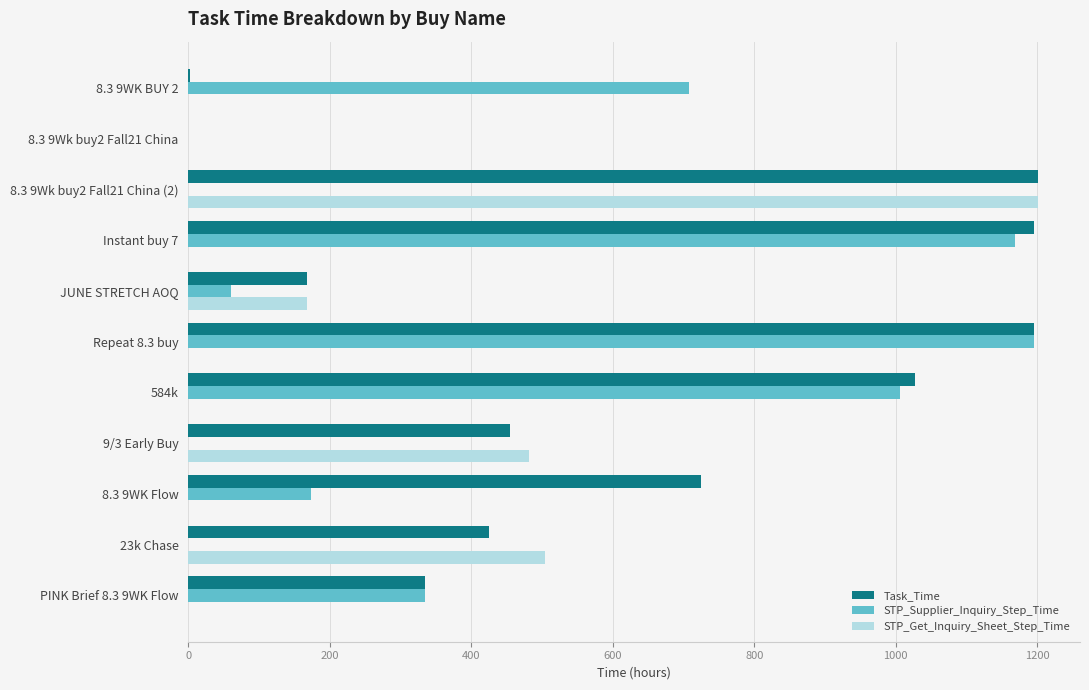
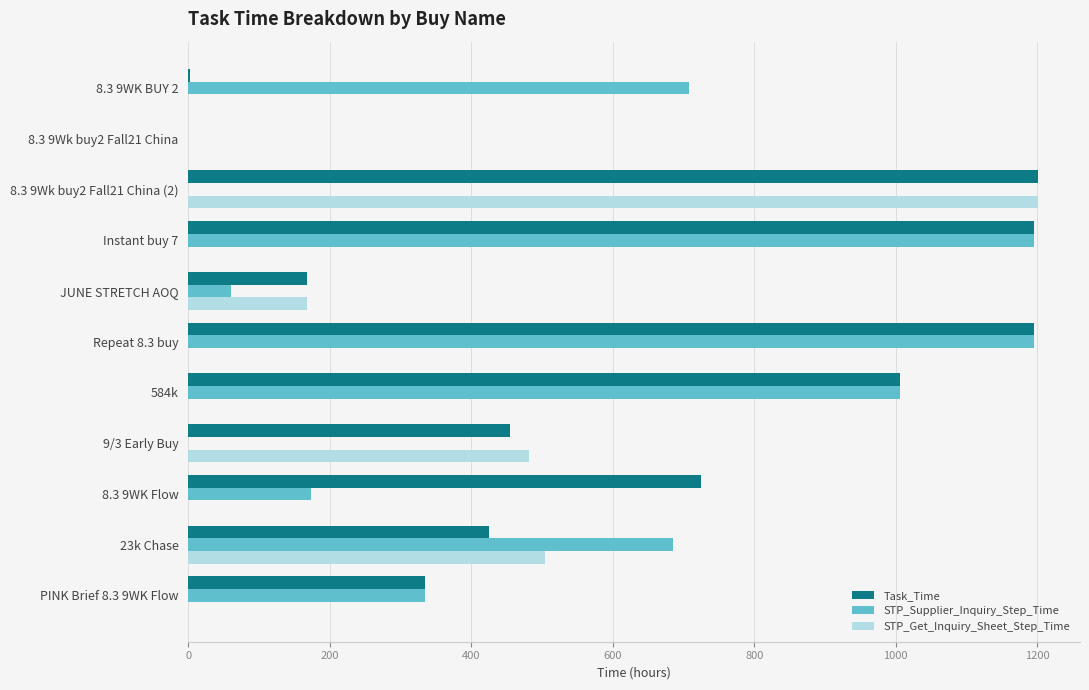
STP_Supplier_Inquiry_Step_Time, Instant buy 7: 1170 -> 1200
Task_Time, 584k: 1030 -> 1010
STP_Supplier_Inquiry_Step_Time, 23k Chase: 0 -> 690
